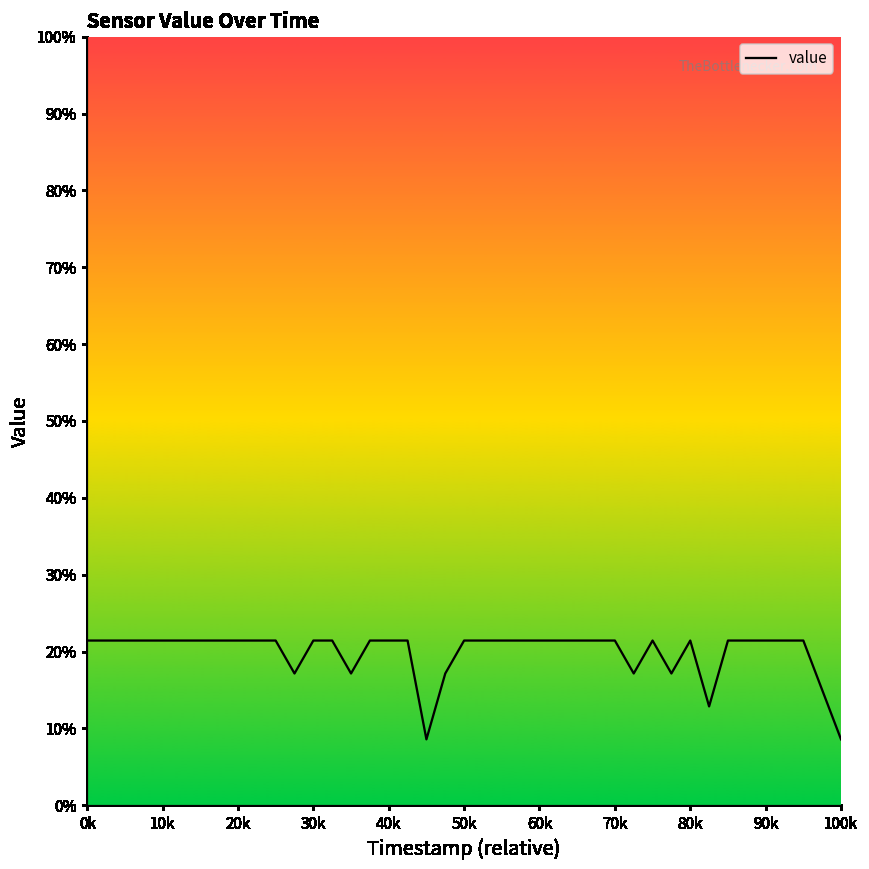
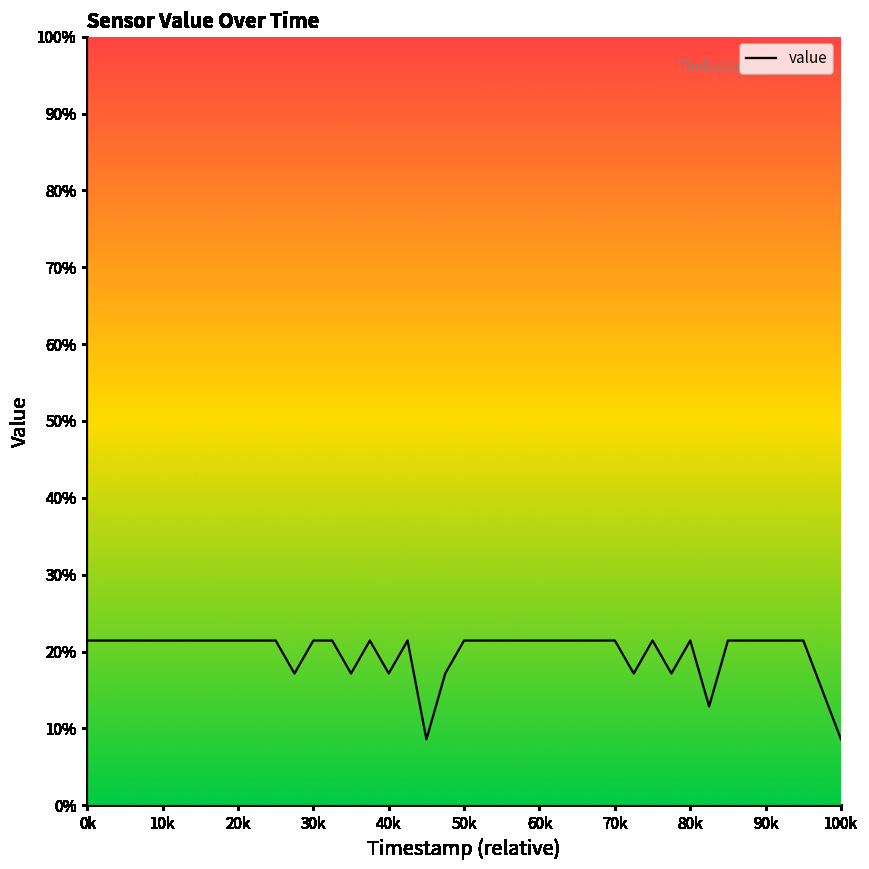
40k: 21% -> 17%
